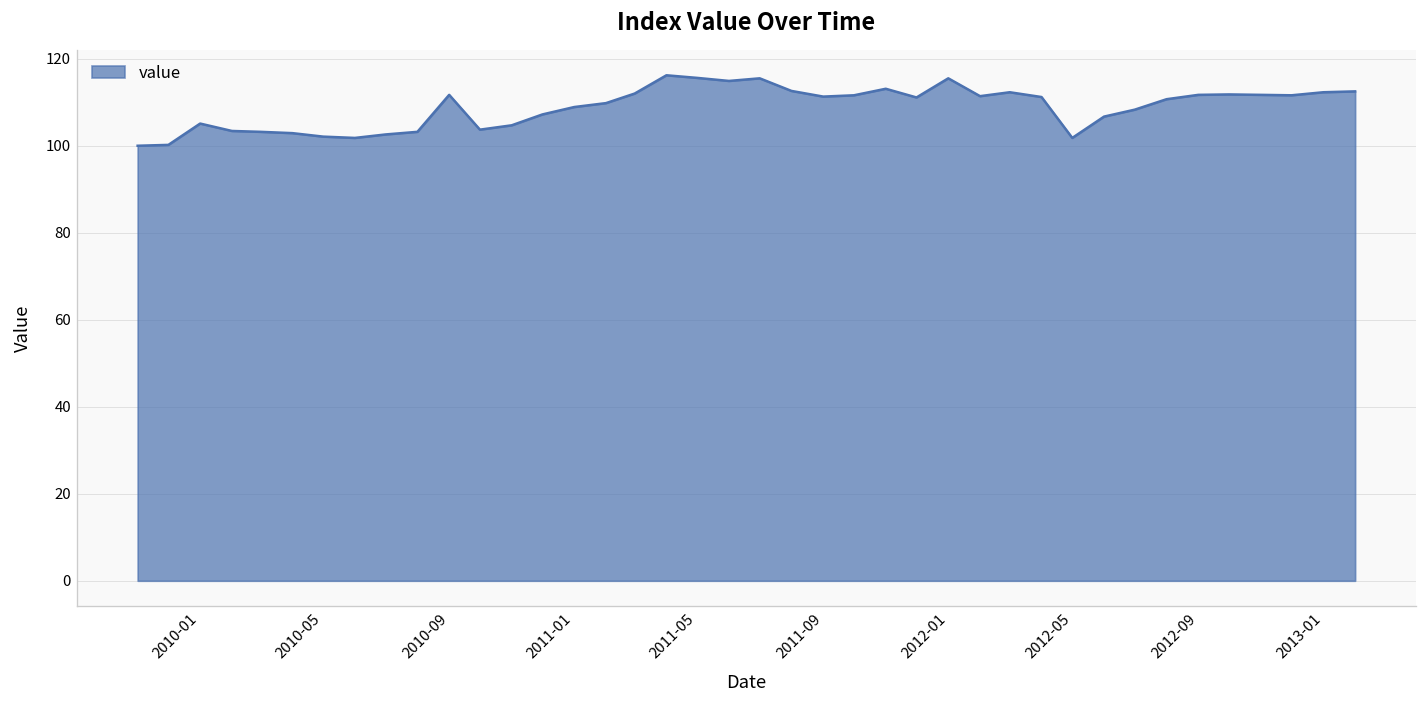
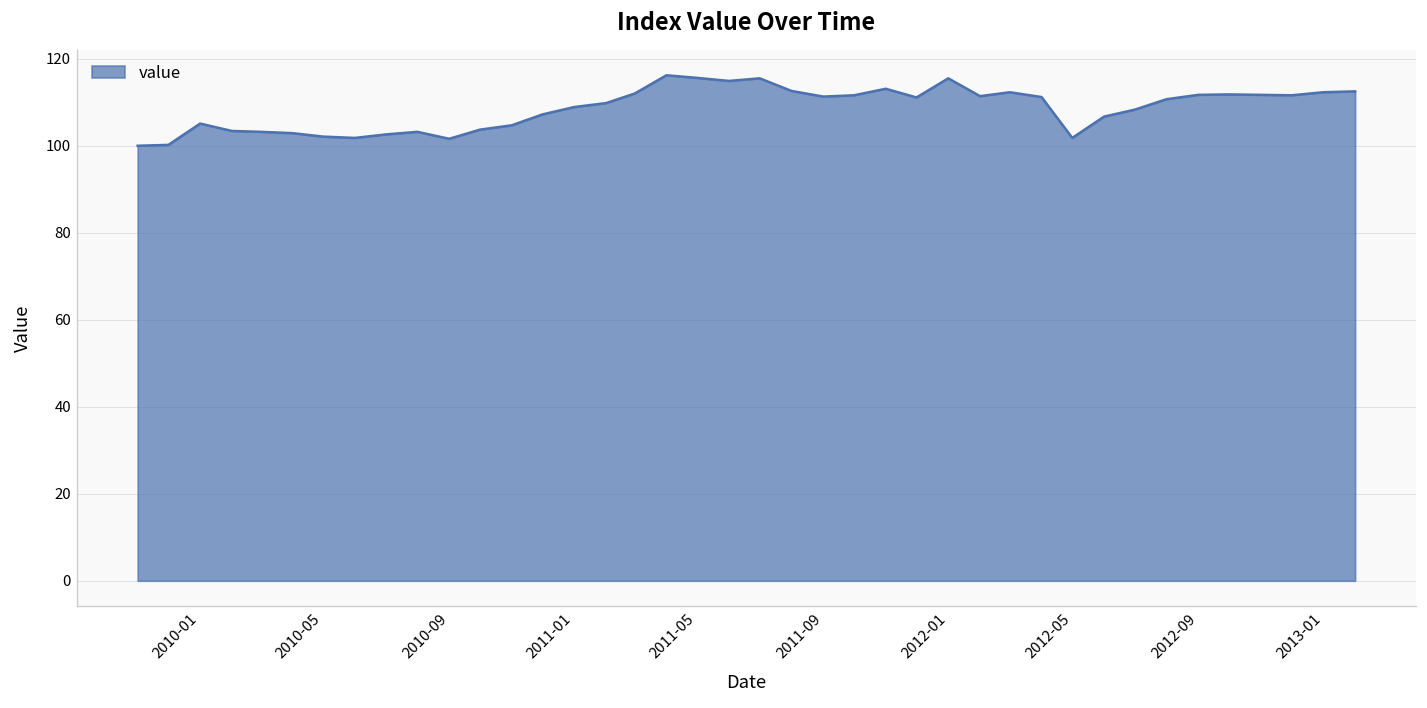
2010-09: 112 -> 102
